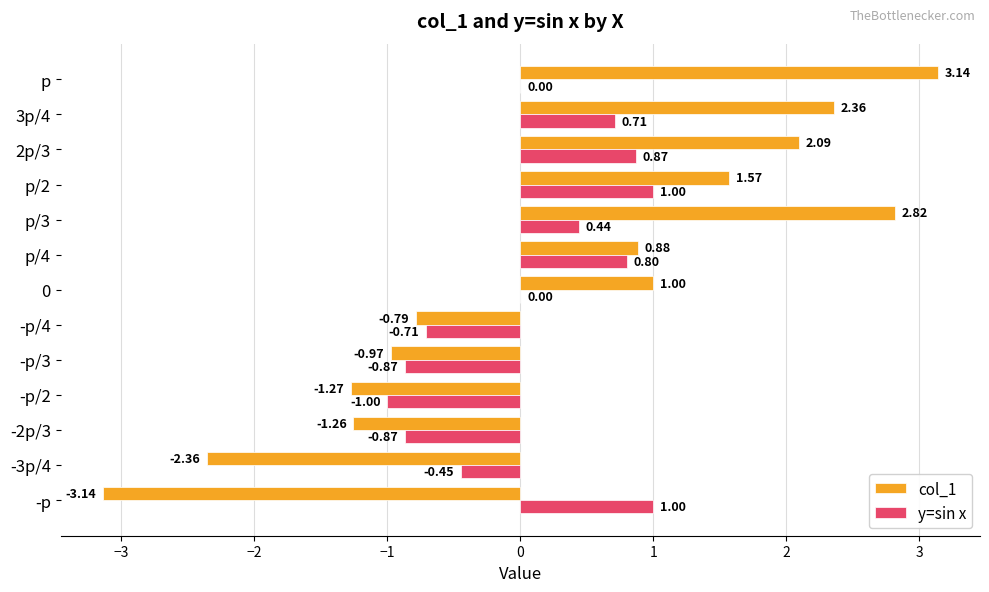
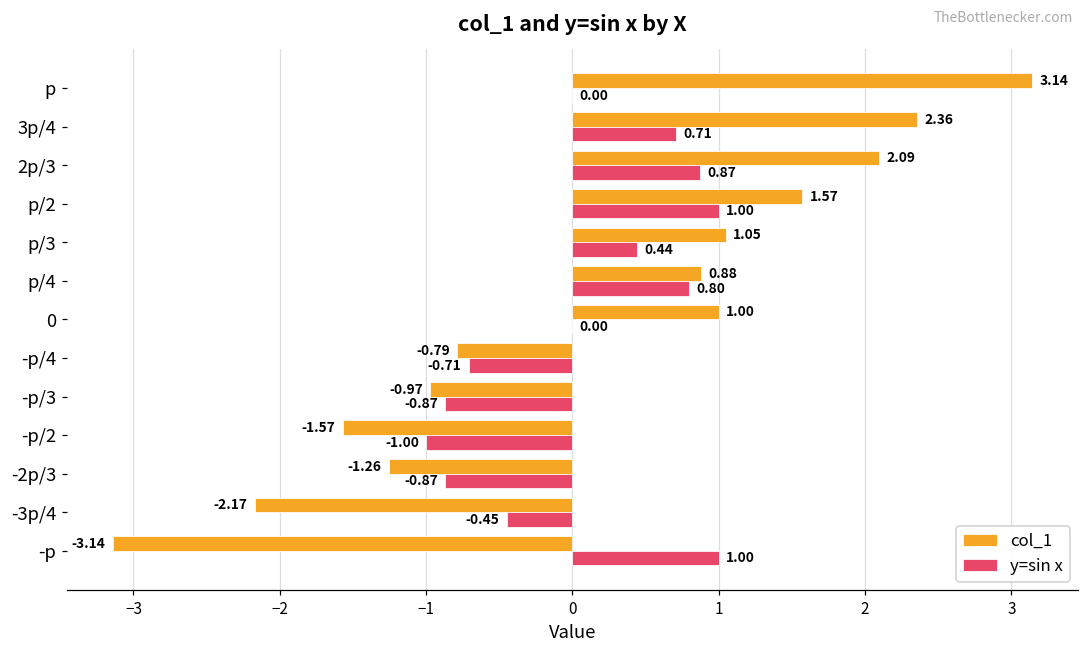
col_1, p/3: 2.82 -> 1.05
col_1, -p/2: -1.27 -> -1.57
col_1, -3p/4: -2.36 -> -2.17
